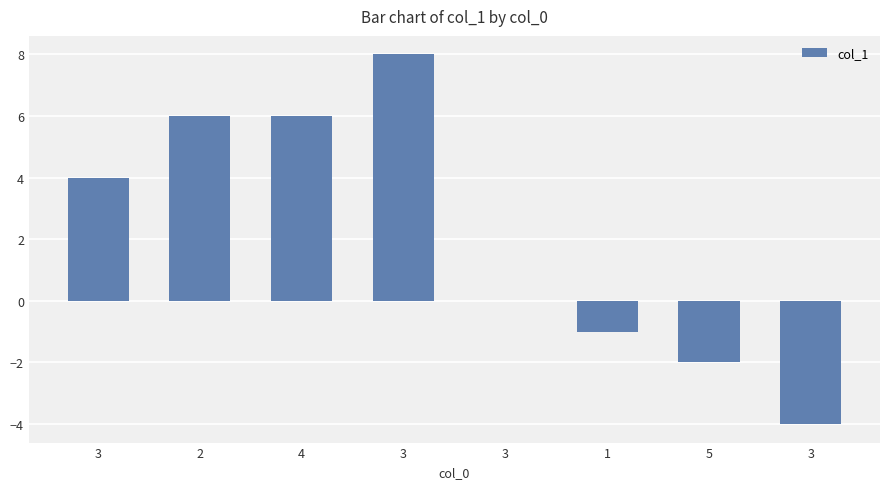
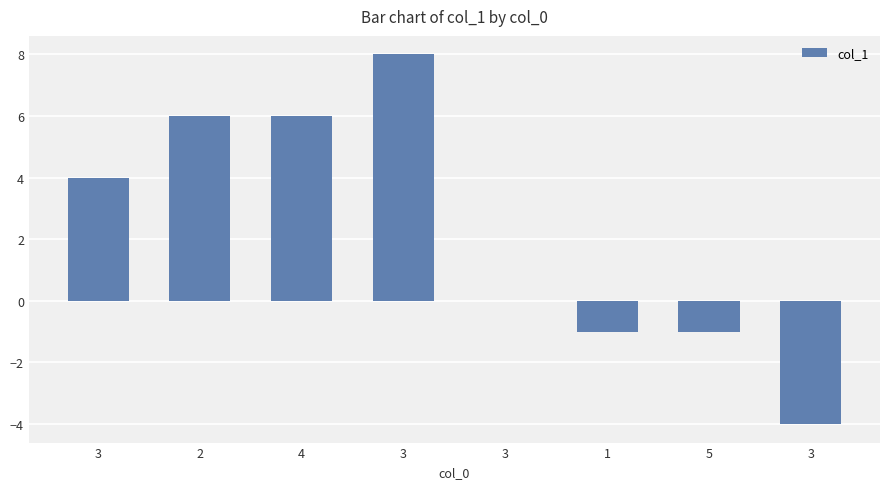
5: -2 -> -1
